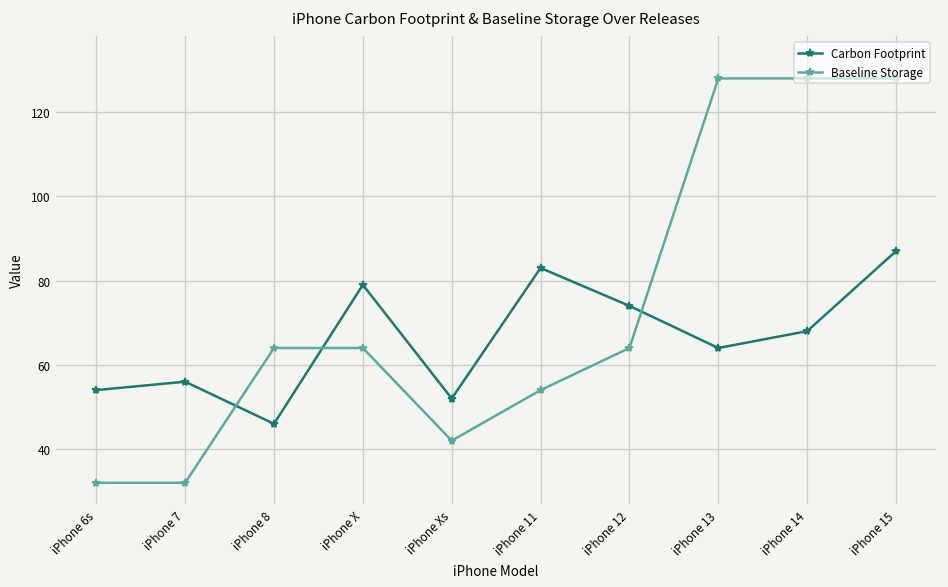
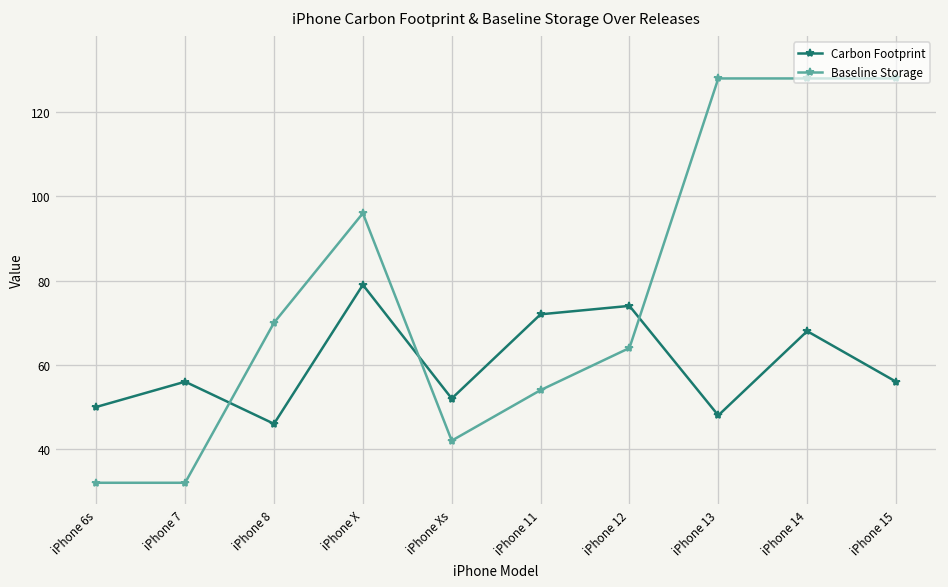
Carbon Footprint, iPhone 6s: 54 -> 50
Baseline Storage, iPhone 8: 64 -> 70
Baseline Storage, iPhone X: 64 -> 96
Carbon Footprint, iPhone 11: 83 -> 72
Carbon Footprint, iPhone 13: 64 -> 48
Carbon Footprint, iPhone 15: 87 -> 56
